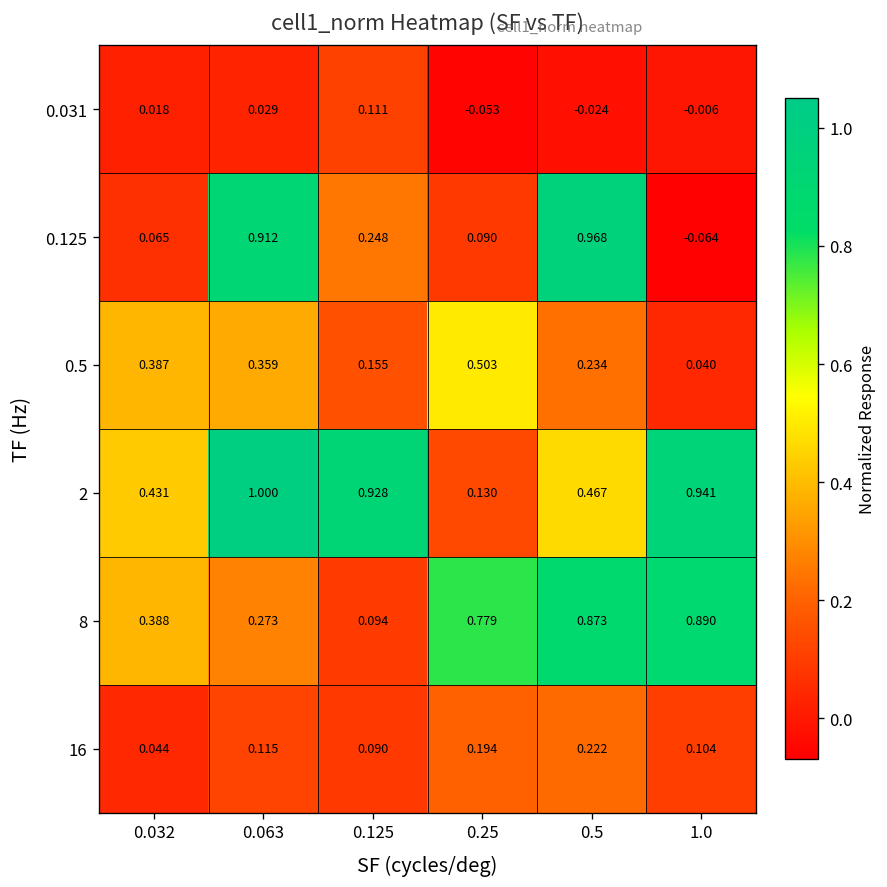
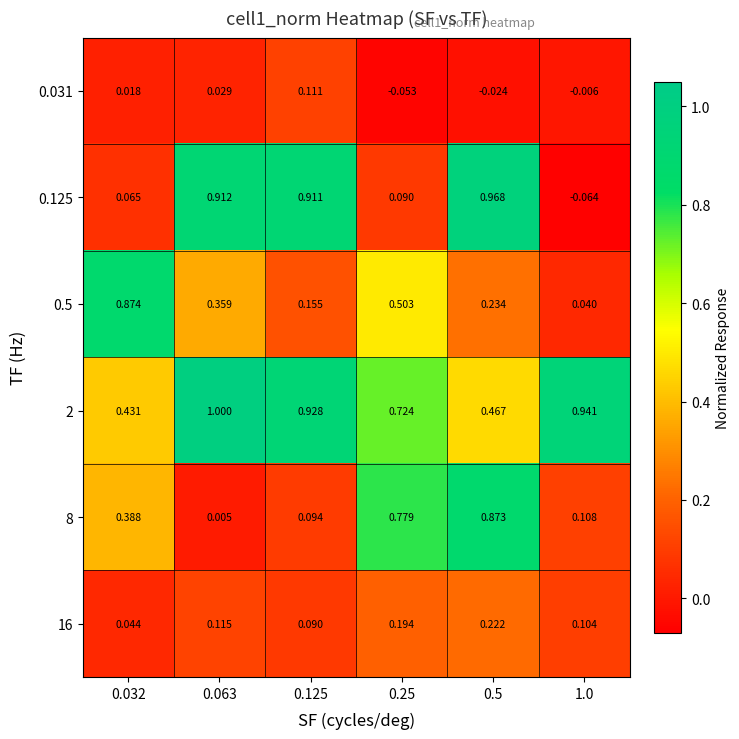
0.125, 0.125: 0.248 -> 0.911
0.5, 0.032: 0.387 -> 0.874
2, 0.25: 0.130 -> 0.724
8, 0.063: 0.273 -> 0.005
8, 1.0: 0.890 -> 0.108
